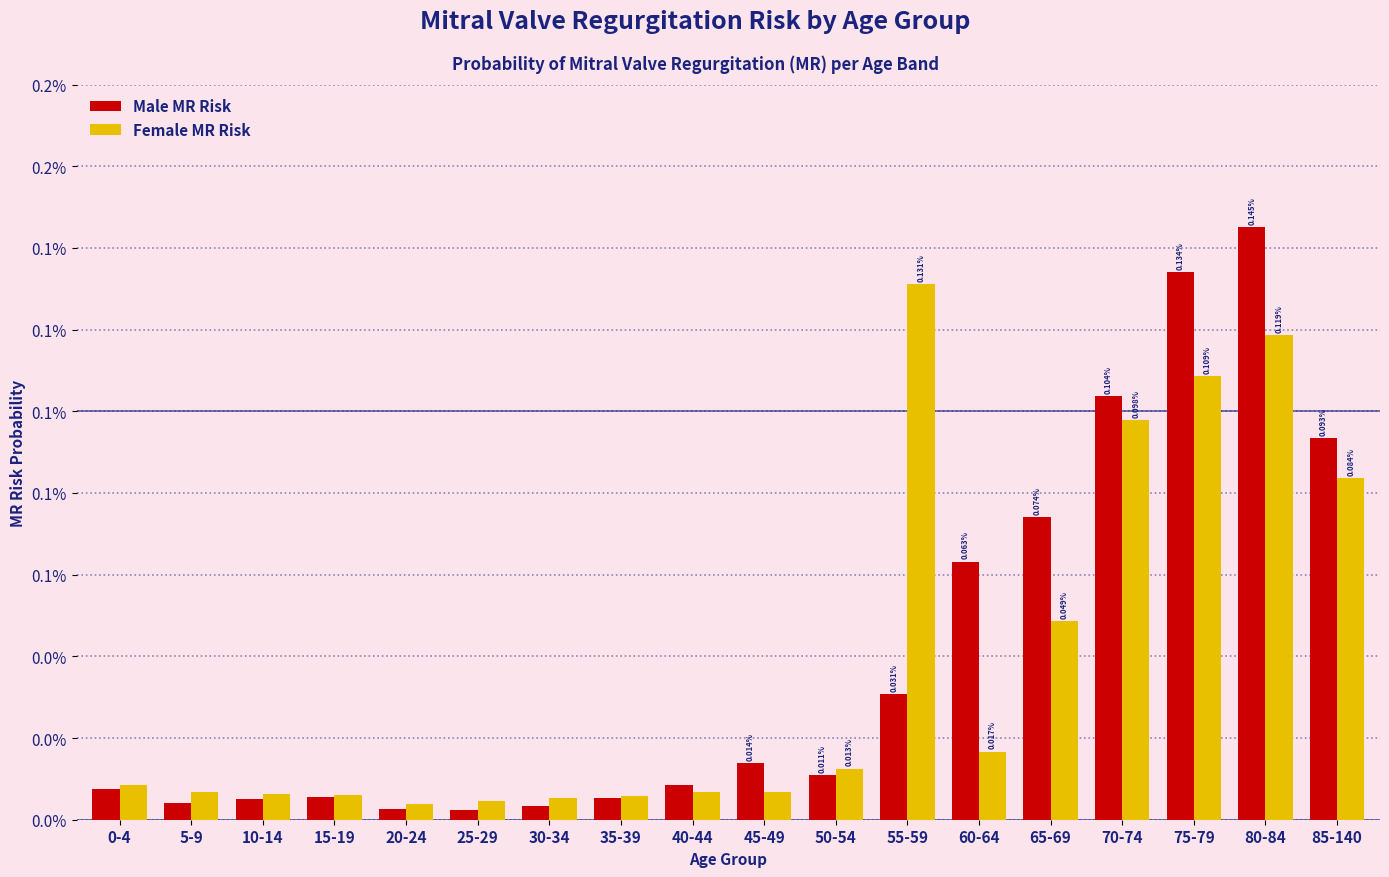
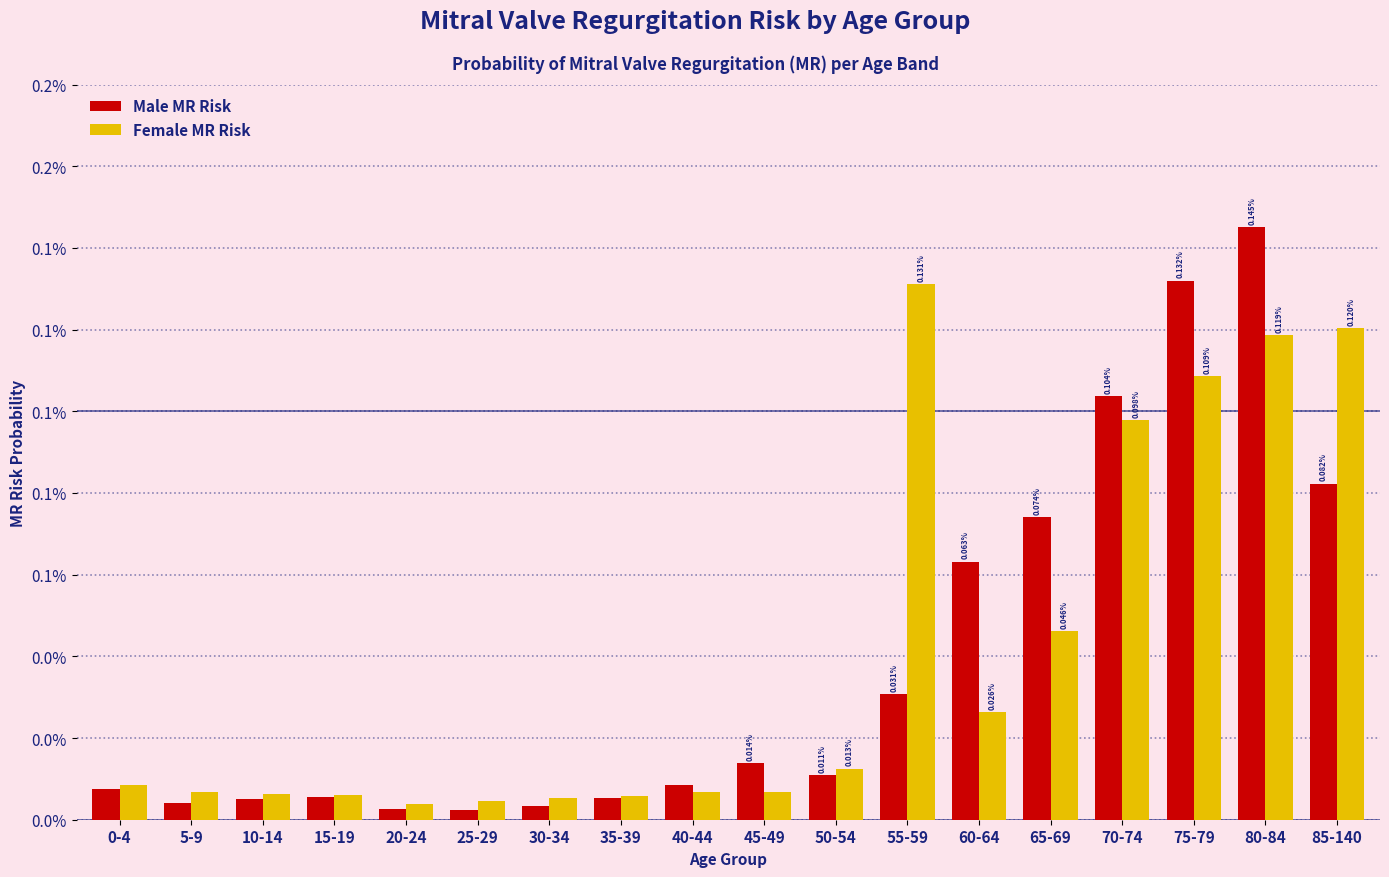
Female MR Risk, 60-64: 0.017% -> 0.026%
Female MR Risk, 65-69: 0.049% -> 0.046%
Male MR Risk, 75-79: 0.134% -> 0.132%
Male MR Risk, 85-140: 0.093% -> 0.082%
Female MR Risk, 85-140: 0.084% -> 0.120%
